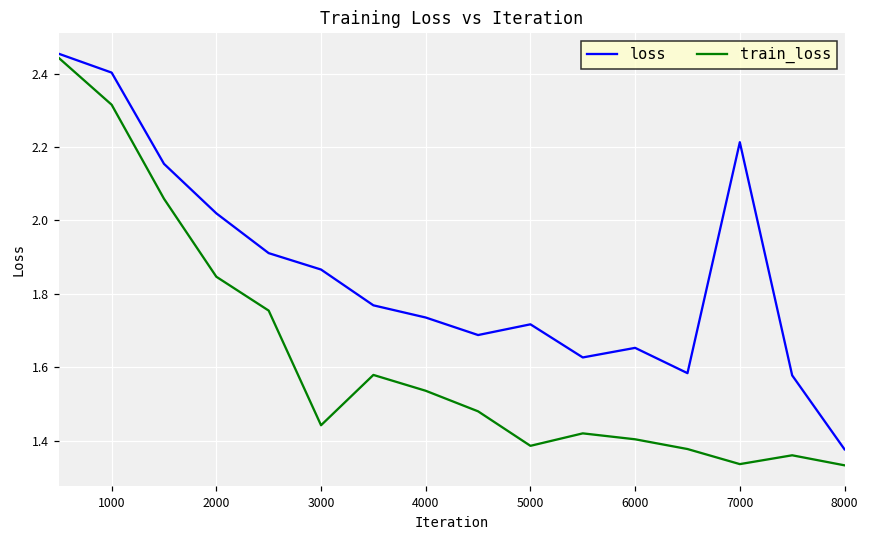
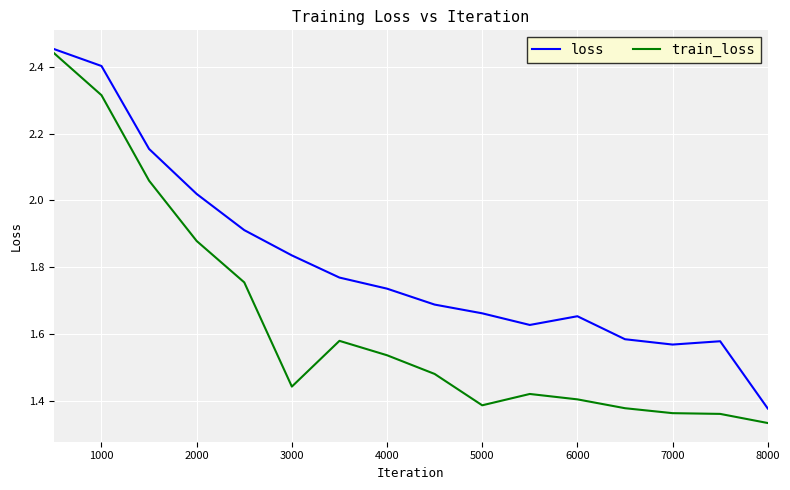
train_loss, 2000: 1.85 -> 1.88
loss, 3000: 1.87 -> 1.84
loss, 5000: 1.72 -> 1.66
loss, 7000: 2.21 -> 1.57
train_loss, 7000: 1.34 -> 1.36
